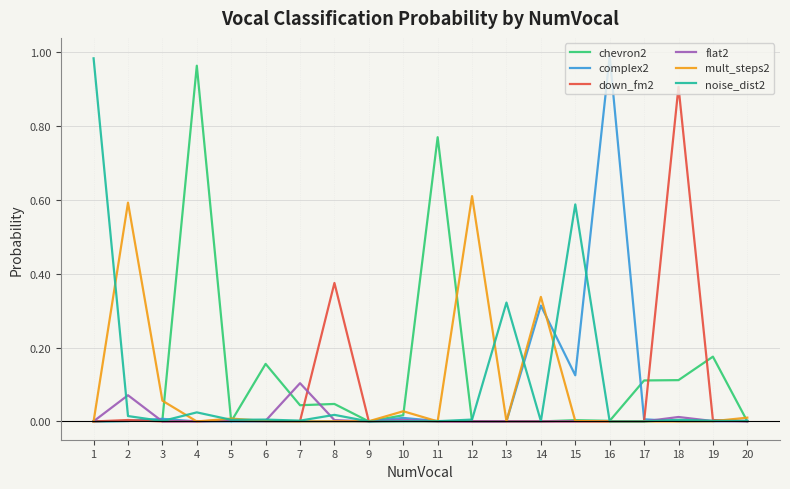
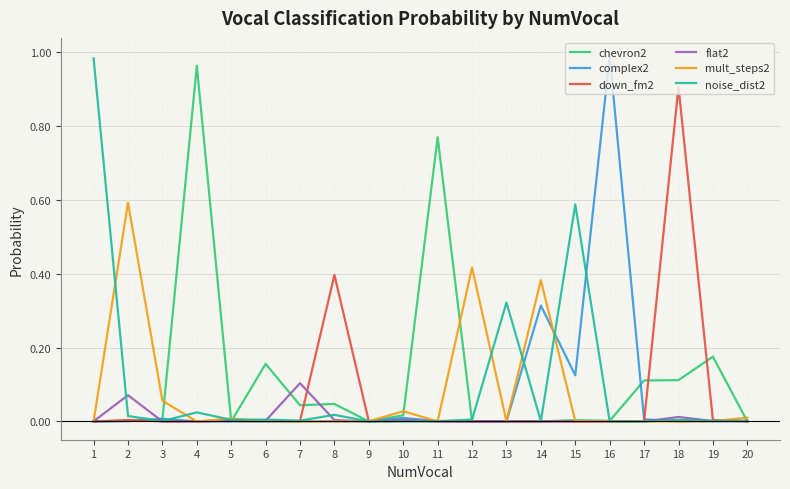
down_fm2, 8: 0.38 -> 0.40
mult_steps2, 12: 0.61 -> 0.42
mult_steps2, 14: 0.34 -> 0.38
